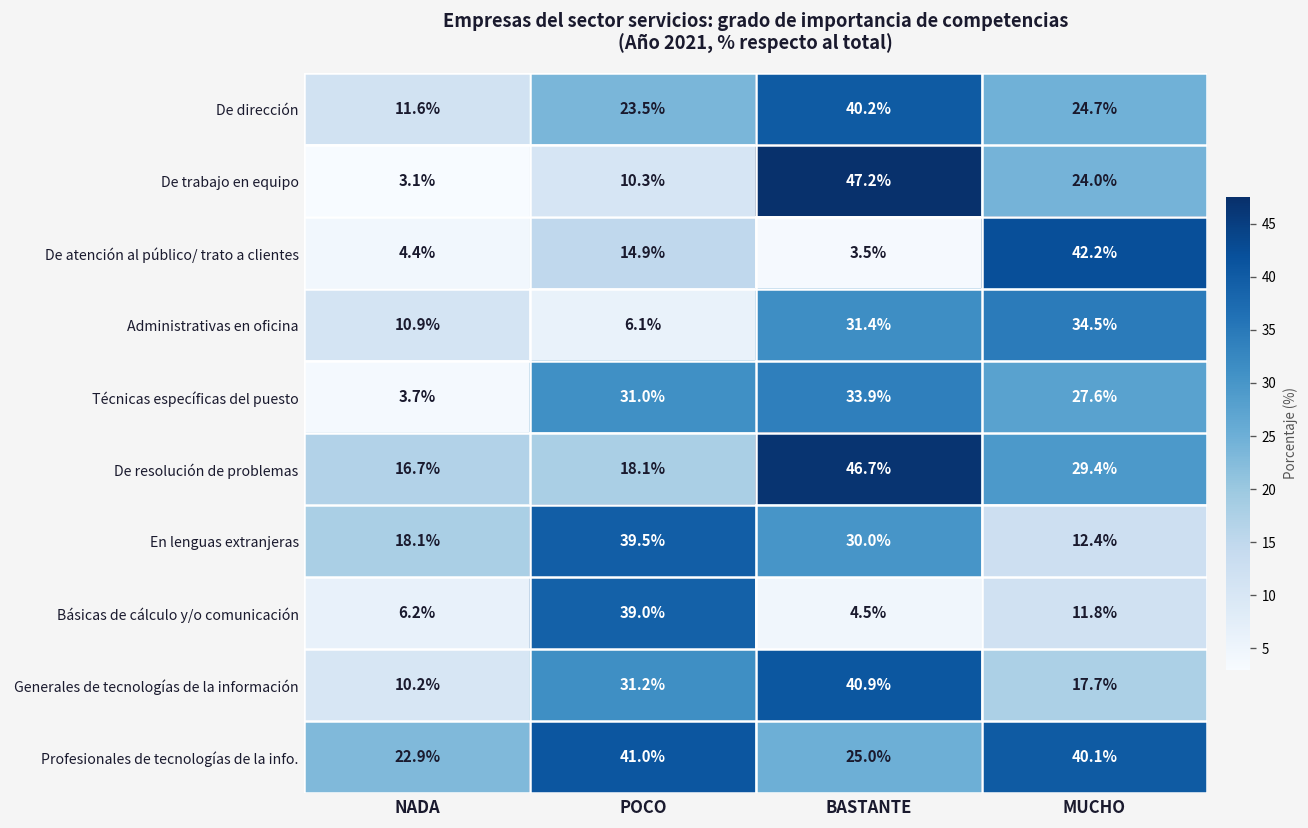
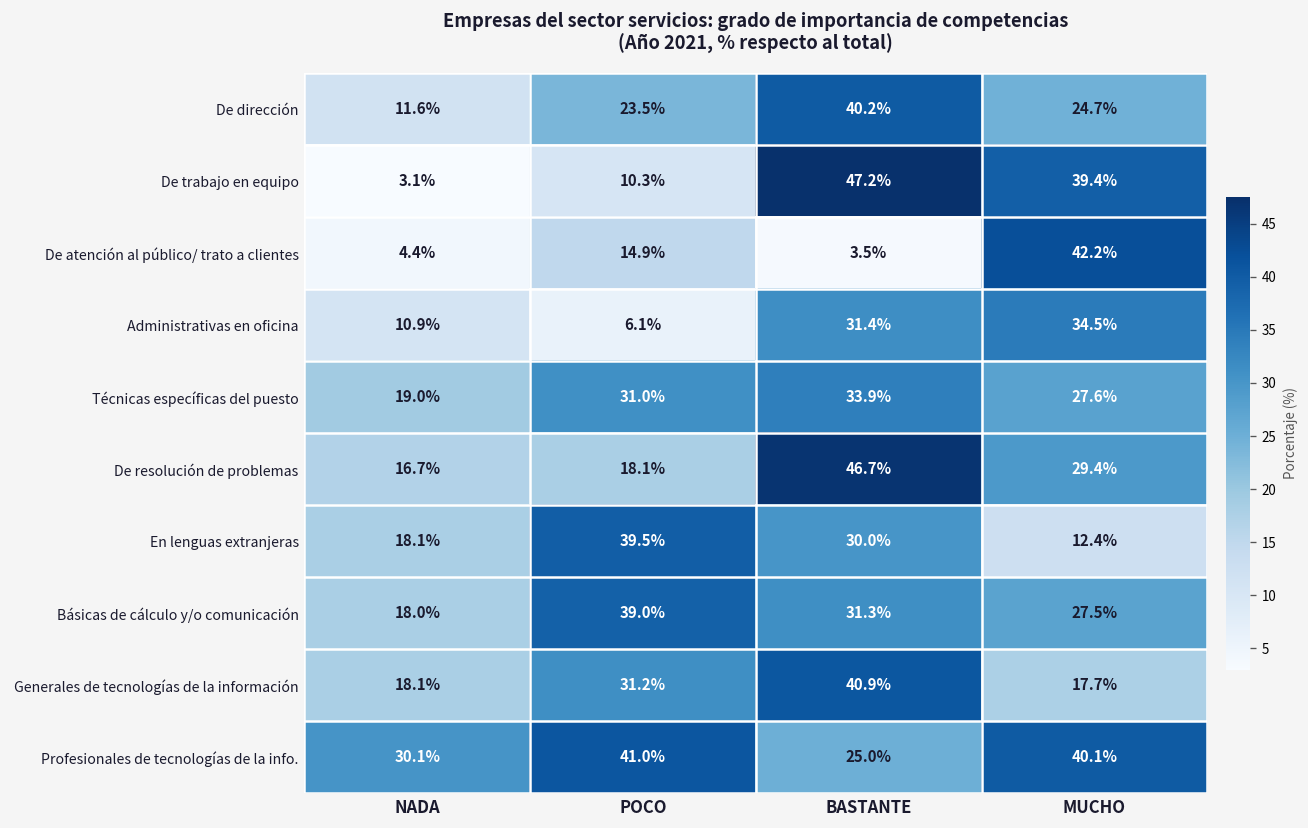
De trabajo en equipo, MUCHO: 24.0% -> 39.4%
Técnicas específicas del puesto, NADA: 3.7% -> 19.0%
Básicas de cálculo y/o comunicación, NADA: 6.2% -> 18.0%
Básicas de cálculo y/o comunicación, BASTANTE: 4.5% -> 31.3%
Básicas de cálculo y/o comunicación, MUCHO: 11.8% -> 27.5%
Generales de tecnologías de la información, NADA: 10.2% -> 18.1%
Profesionales de tecnologías de la info., NADA: 22.9% -> 30.1%
